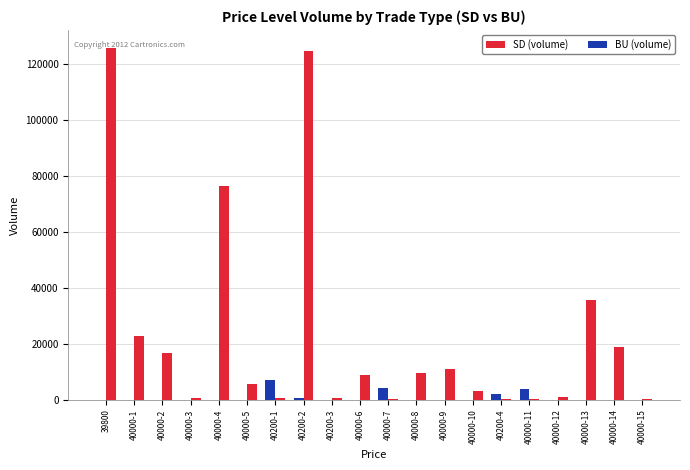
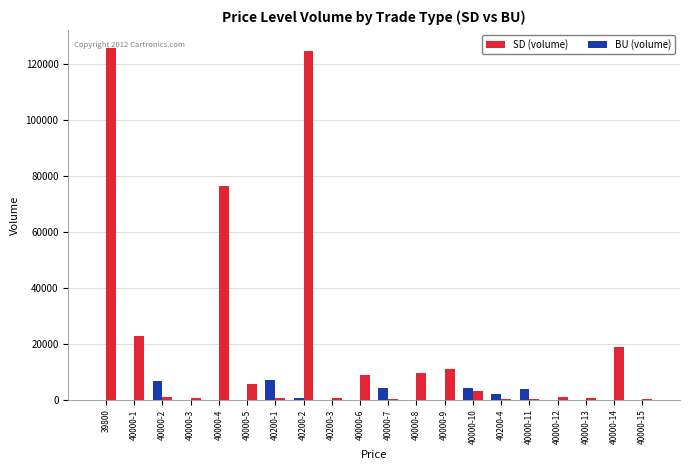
BU (volume), 40000-2: 0 -> 7000
SD (volume), 40000-2: 17000 -> 1000
BU (volume), 40000-10: 0 -> 4000
SD (volume), 40000-13: 36000 -> 1000
